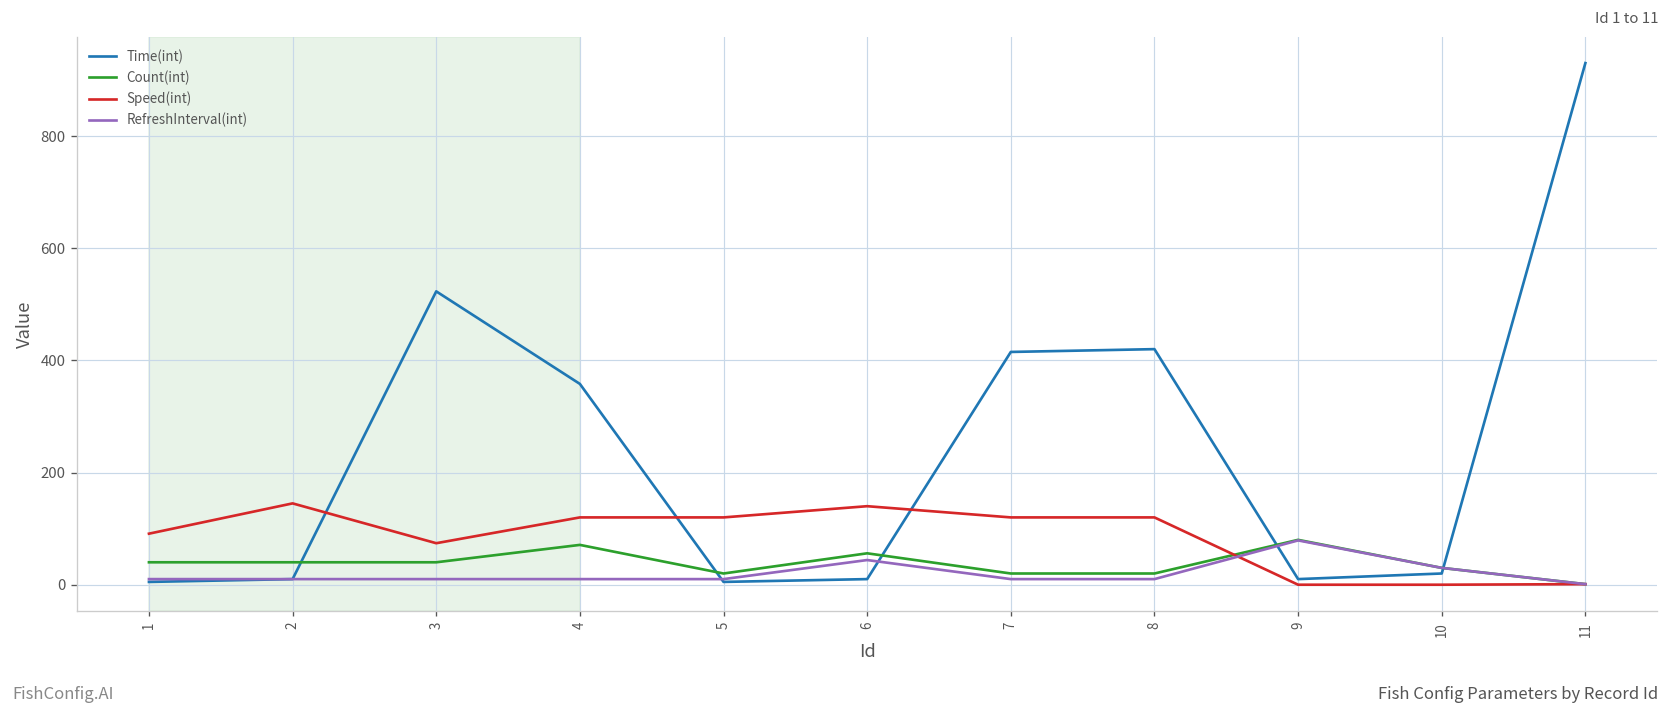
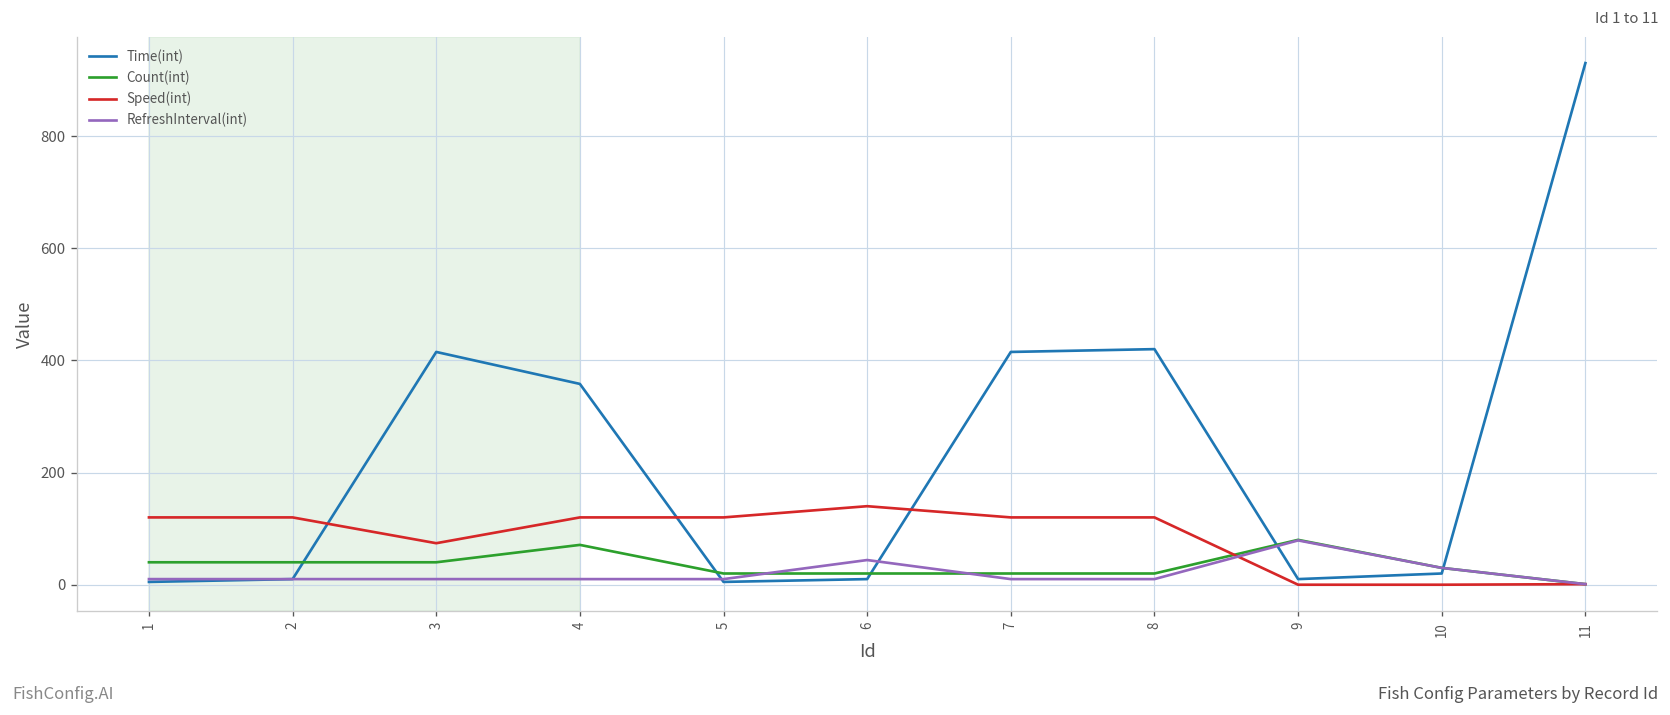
Speed(int), 1: 90 -> 120
Speed(int), 2: 150 -> 120
Time(int), 3: 520 -> 420
Count(int), 6: 60 -> 20
